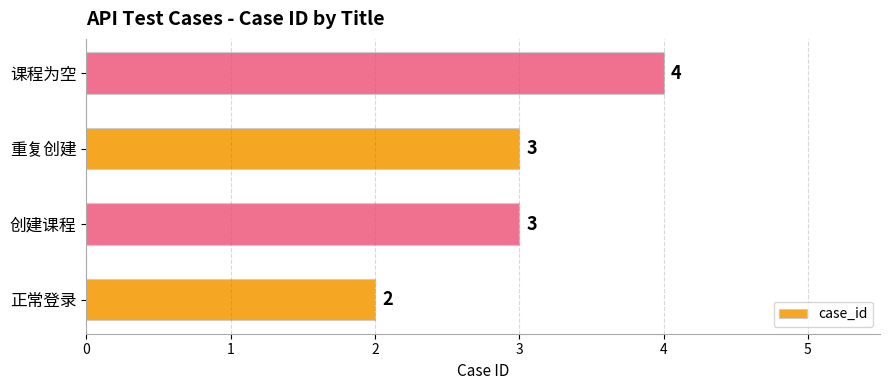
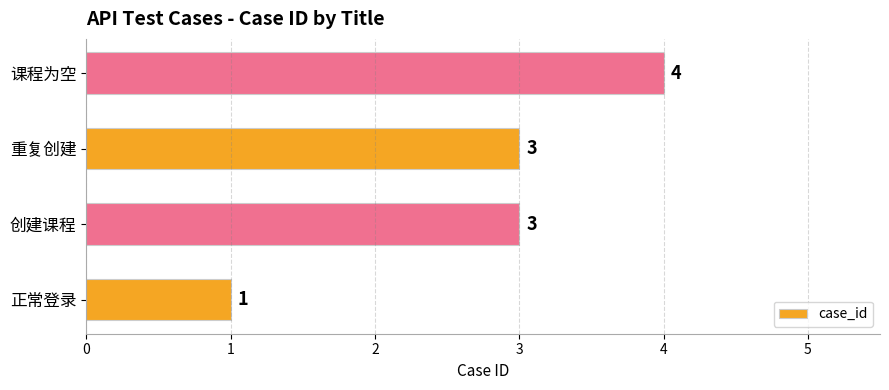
正常登录: 2 -> 1
